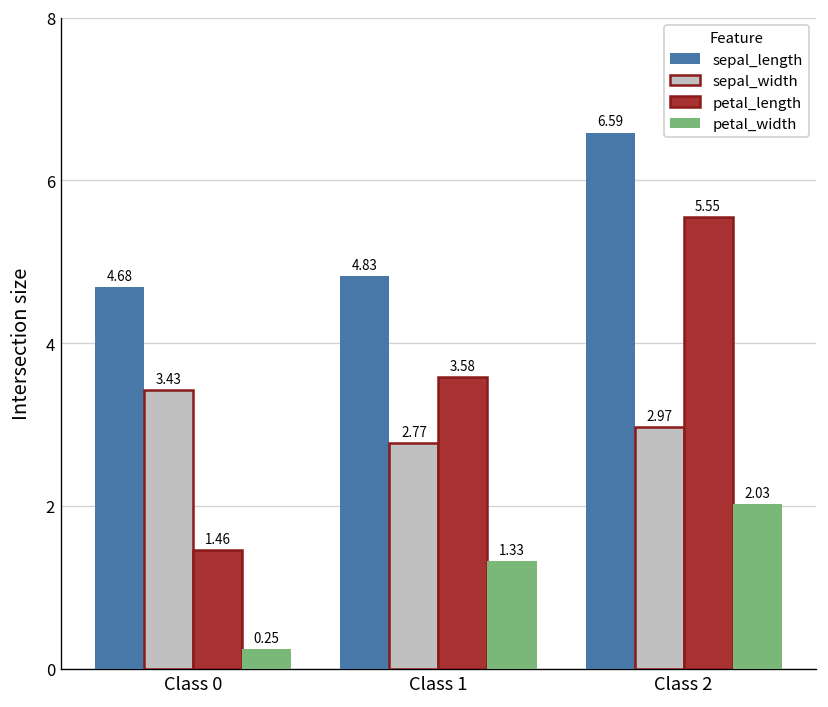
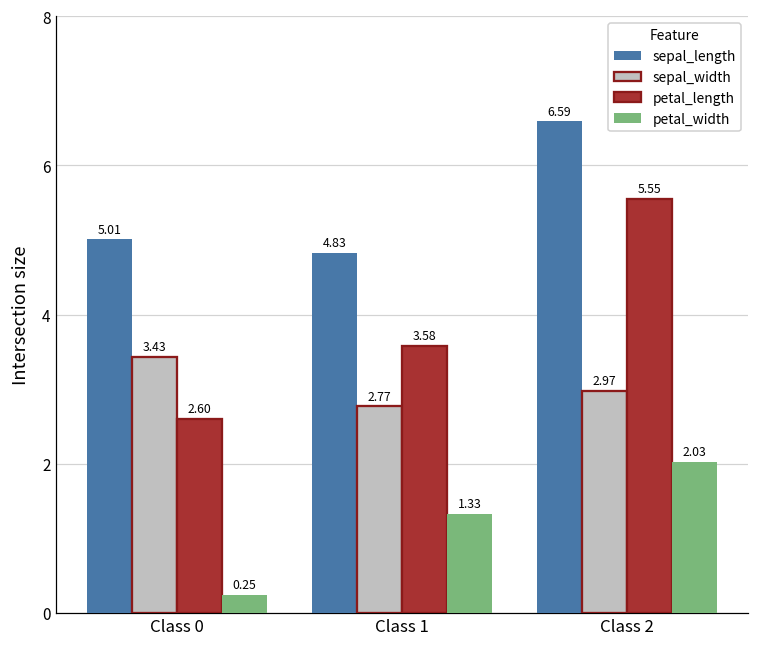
sepal_length, Class 0: 4.68 -> 5.01
petal_length, Class 0: 1.46 -> 2.60
